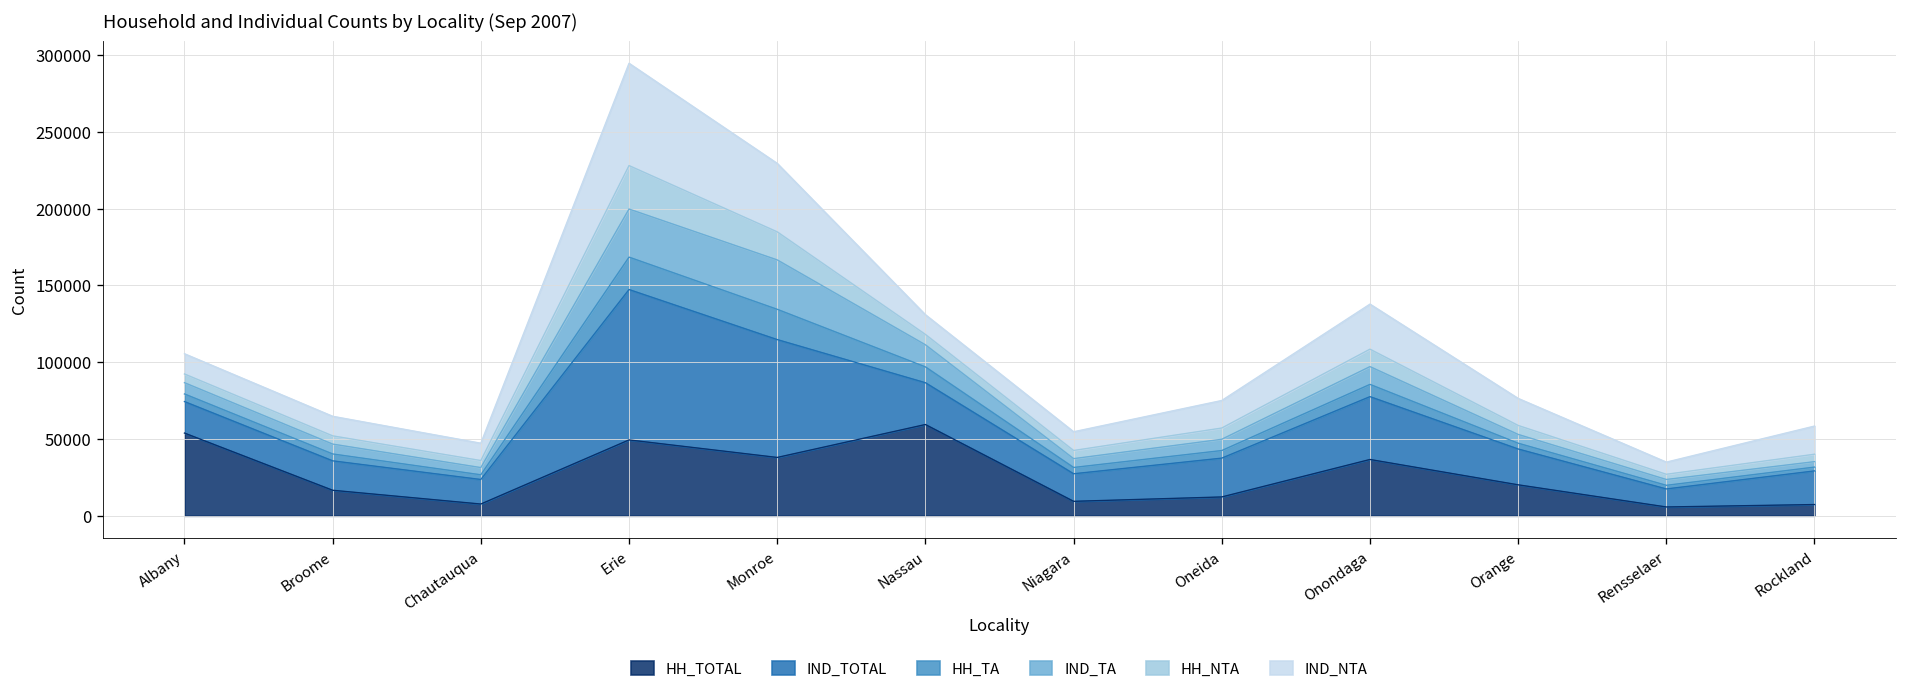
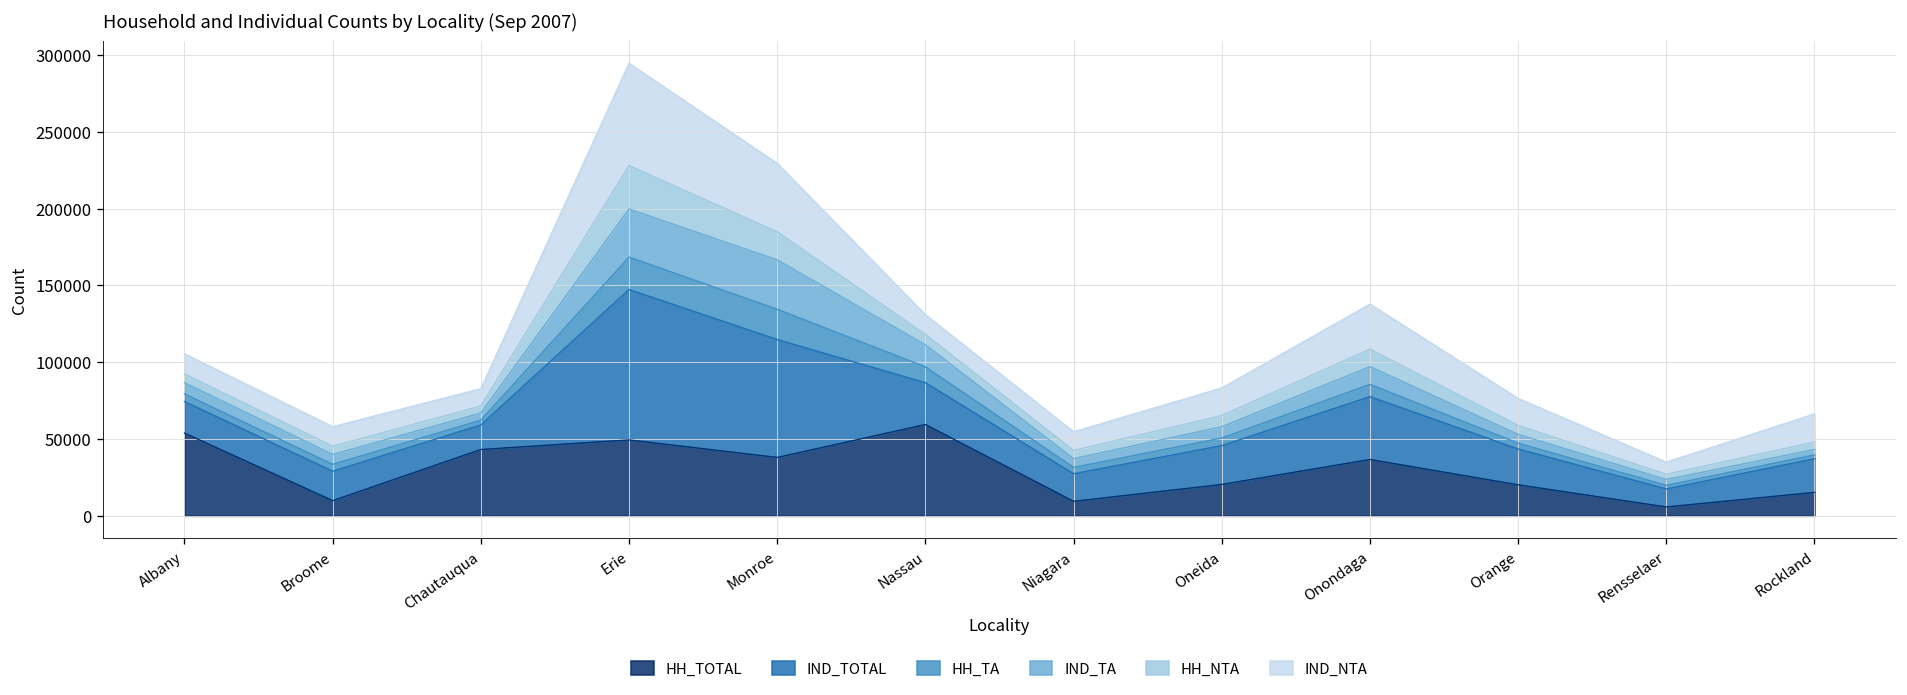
HH_TOTAL, Broome: 17000 -> 10000
HH_TOTAL, Chautauqua: 8000 -> 43000
HH_TOTAL, Oneida: 12000 -> 20000
HH_TOTAL, Rockland: 7000 -> 15000
